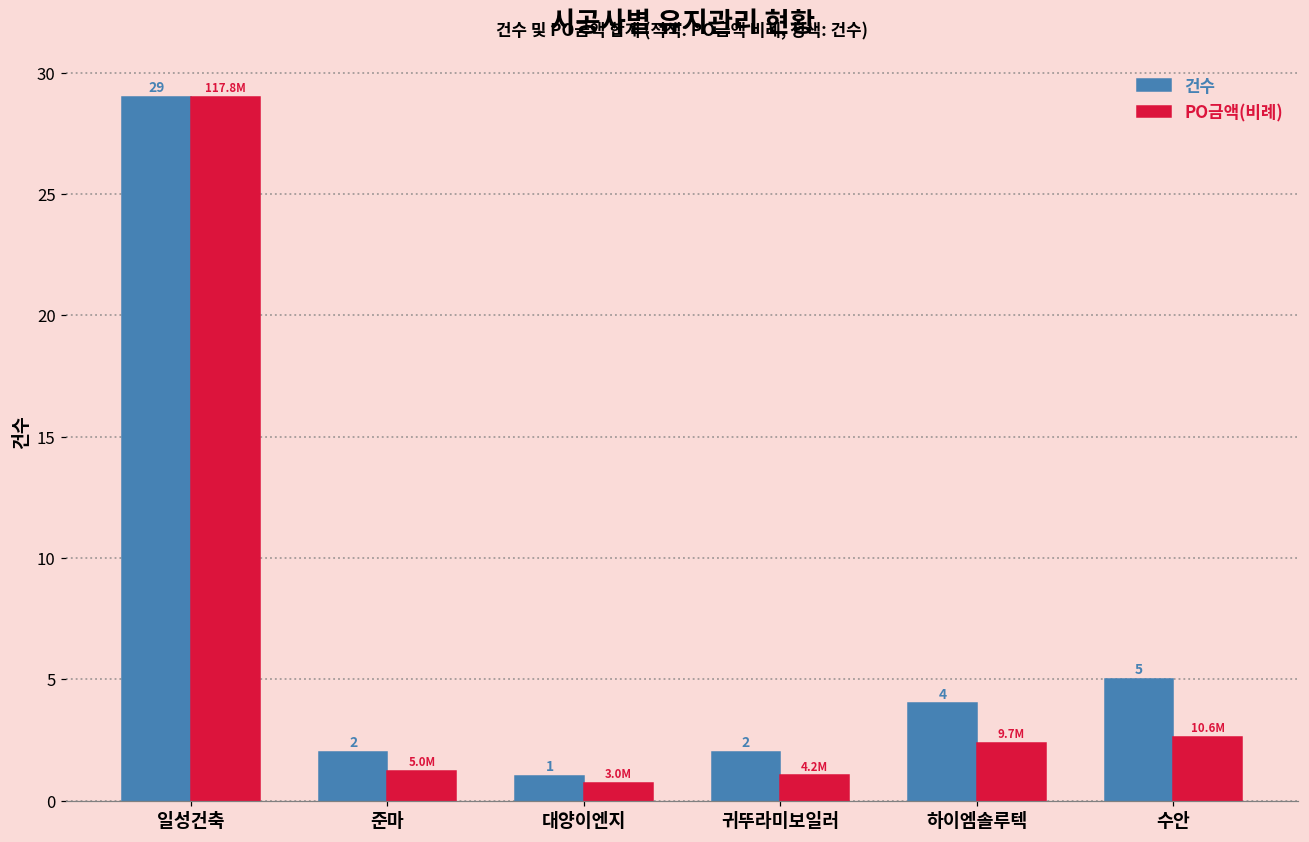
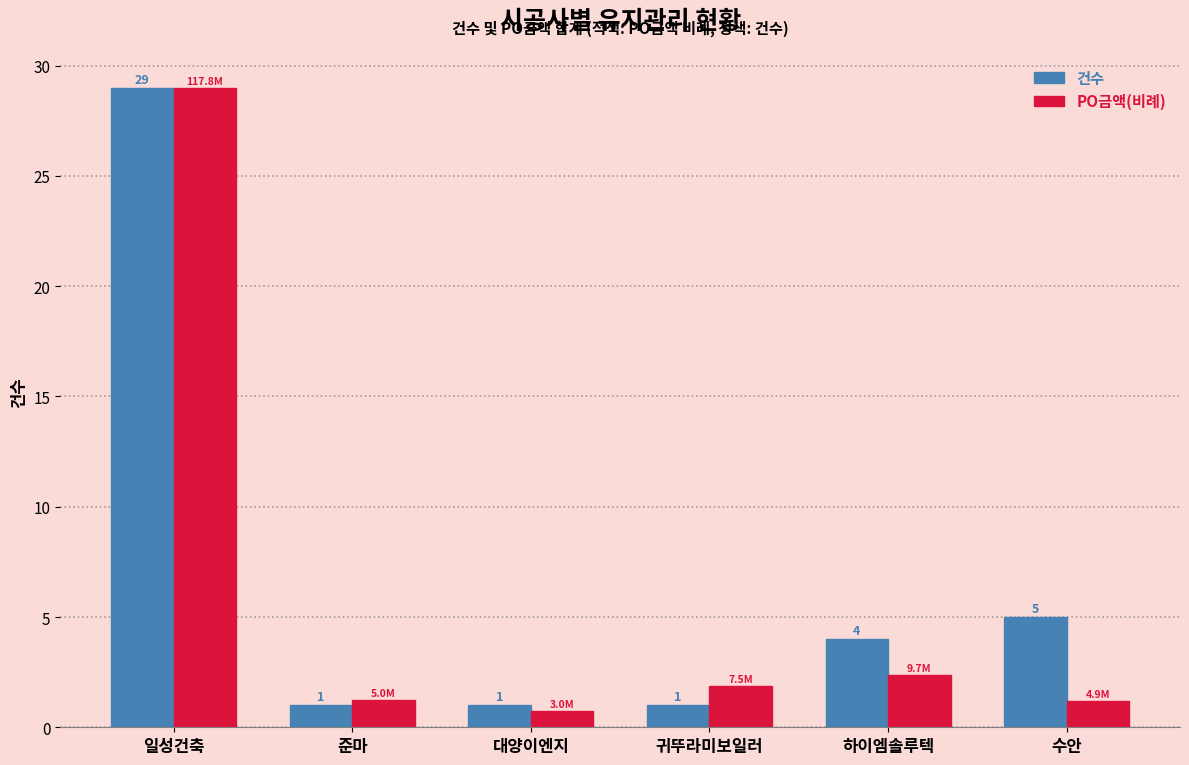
건수, 준마: 2 -> 1
건수, 귀뚜라미보일러: 2 -> 1
PO금액(비례), 귀뚜라미보일러: 4.2M -> 7.5M
PO금액(비례), 수안: 10.6M -> 4.9M
